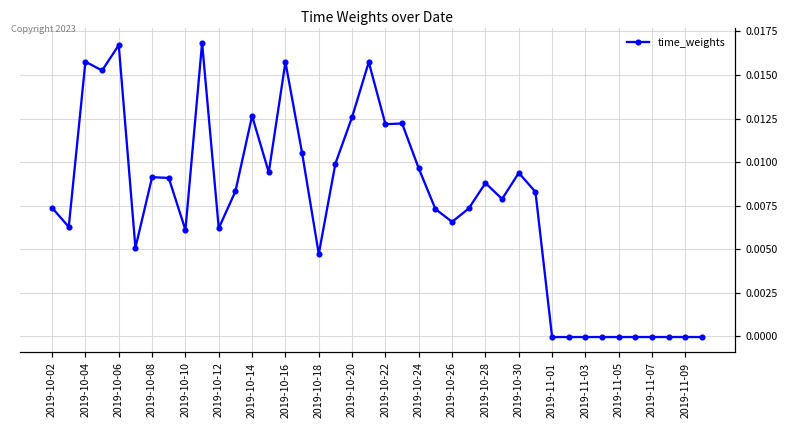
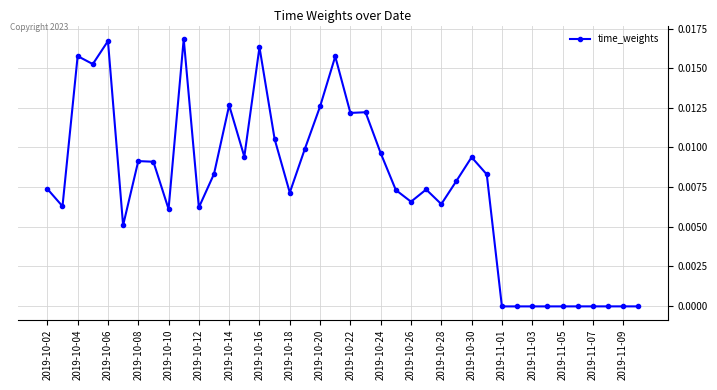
2019-10-16: 0.0157 -> 0.0163
2019-10-18: 0.0047 -> 0.0071
2019-10-28: 0.0088 -> 0.0064
